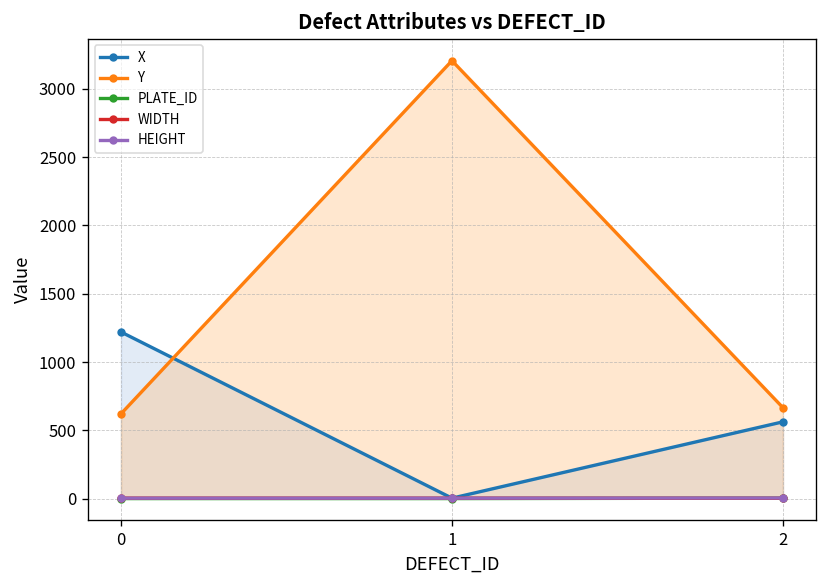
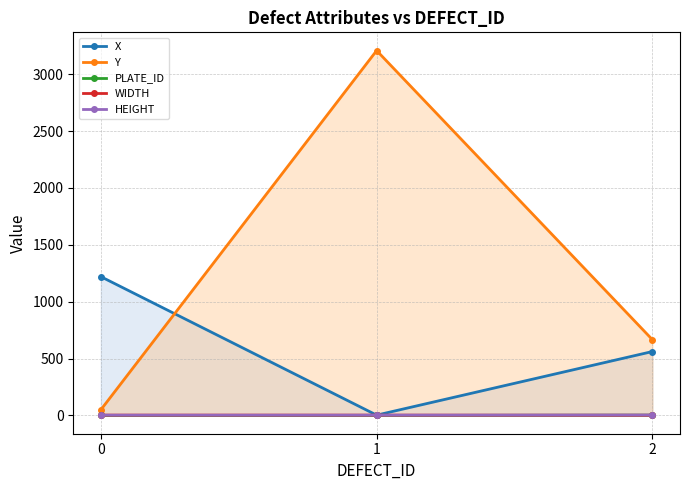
Y, 0: 620 -> 50
